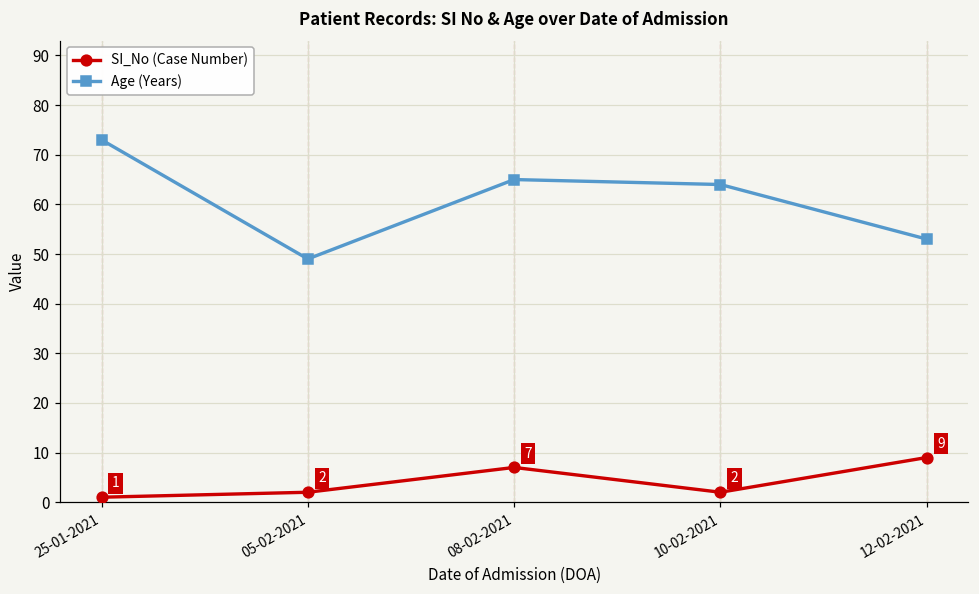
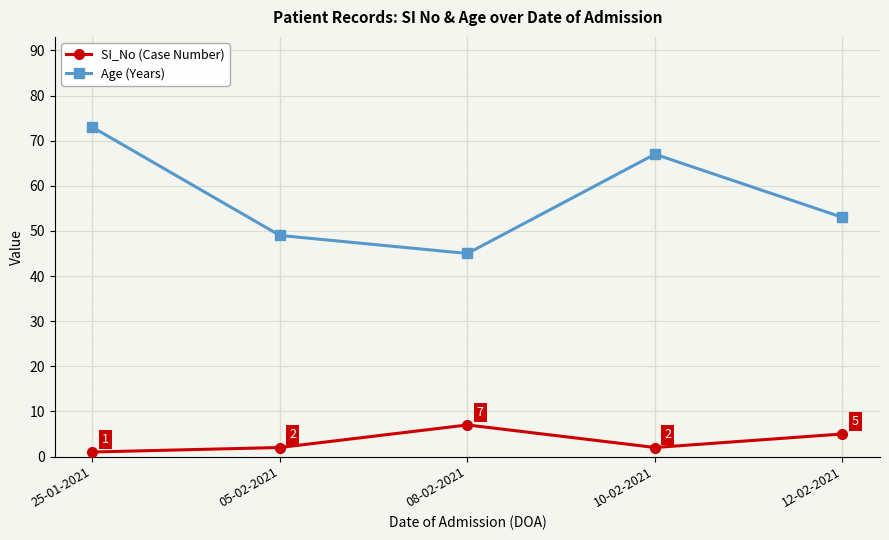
Age (Years), 08-02-2021: 65 -> 45
Age (Years), 10-02-2021: 64 -> 67
SI_No (Case Number), 12-02-2021: 9 -> 5
